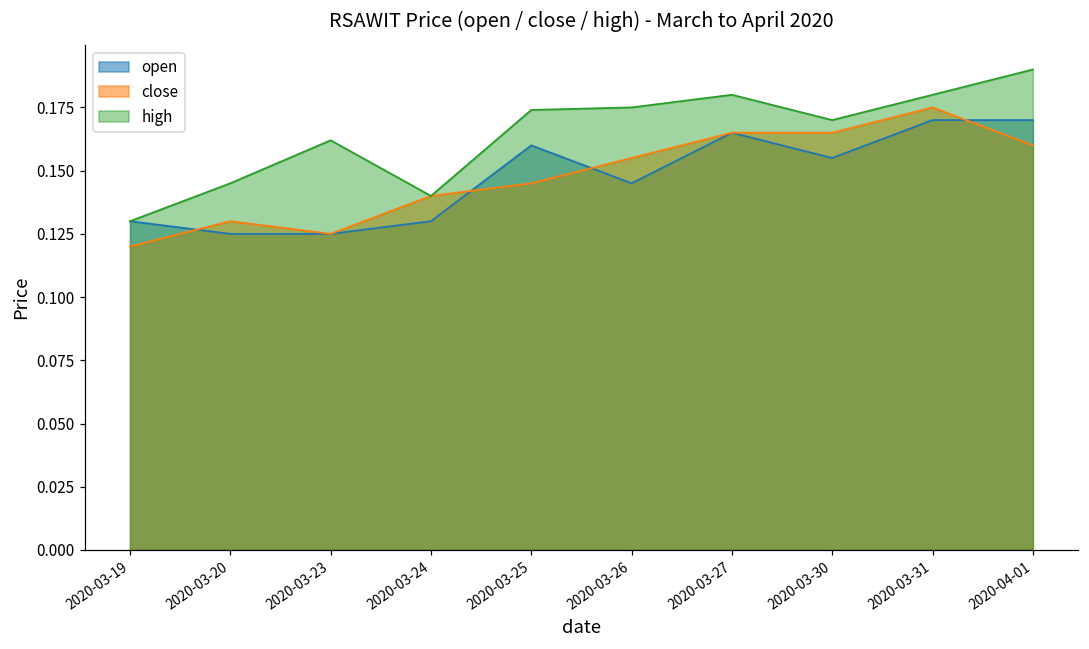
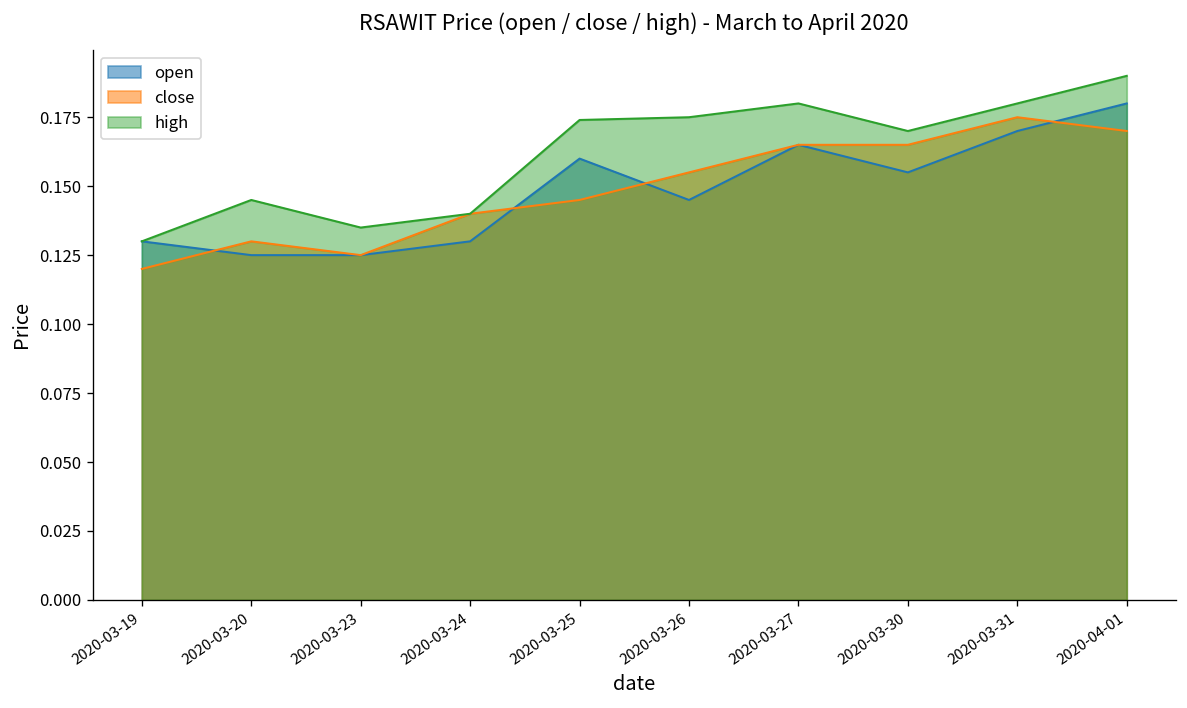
high, 2020-03-23: 0.162 -> 0.135
open, 2020-04-01: 0.17 -> 0.18
close, 2020-04-01: 0.16 -> 0.17
